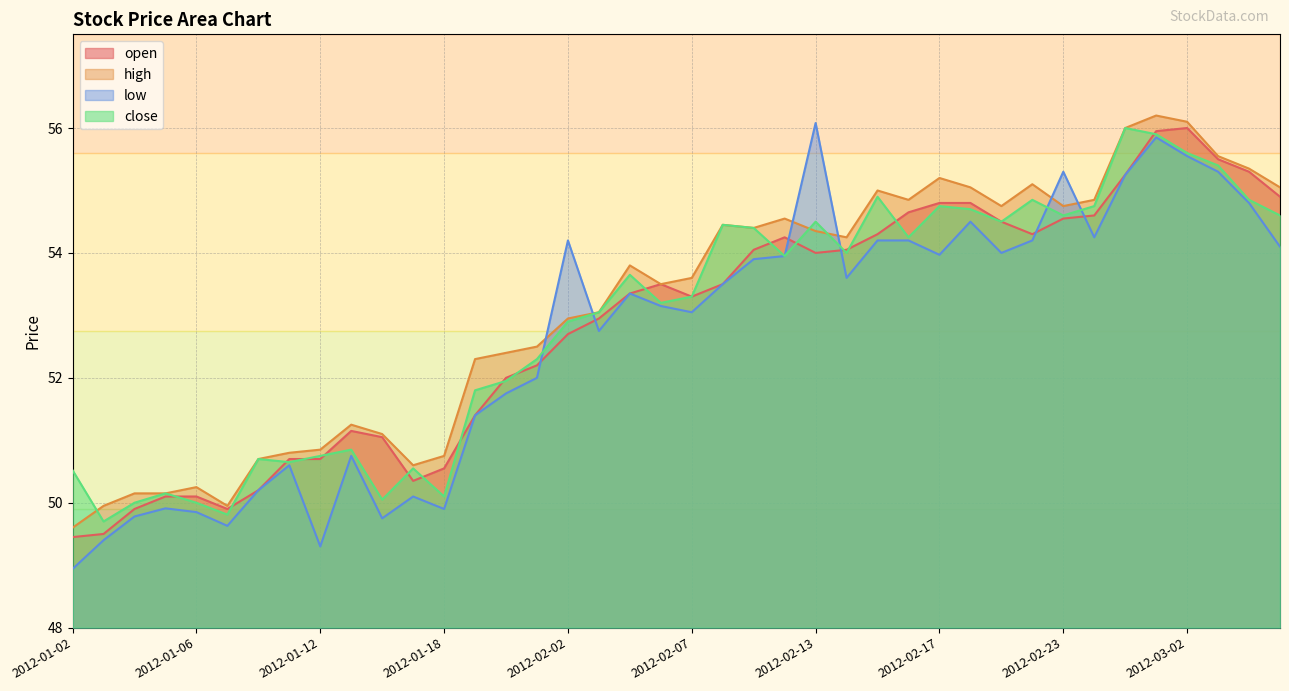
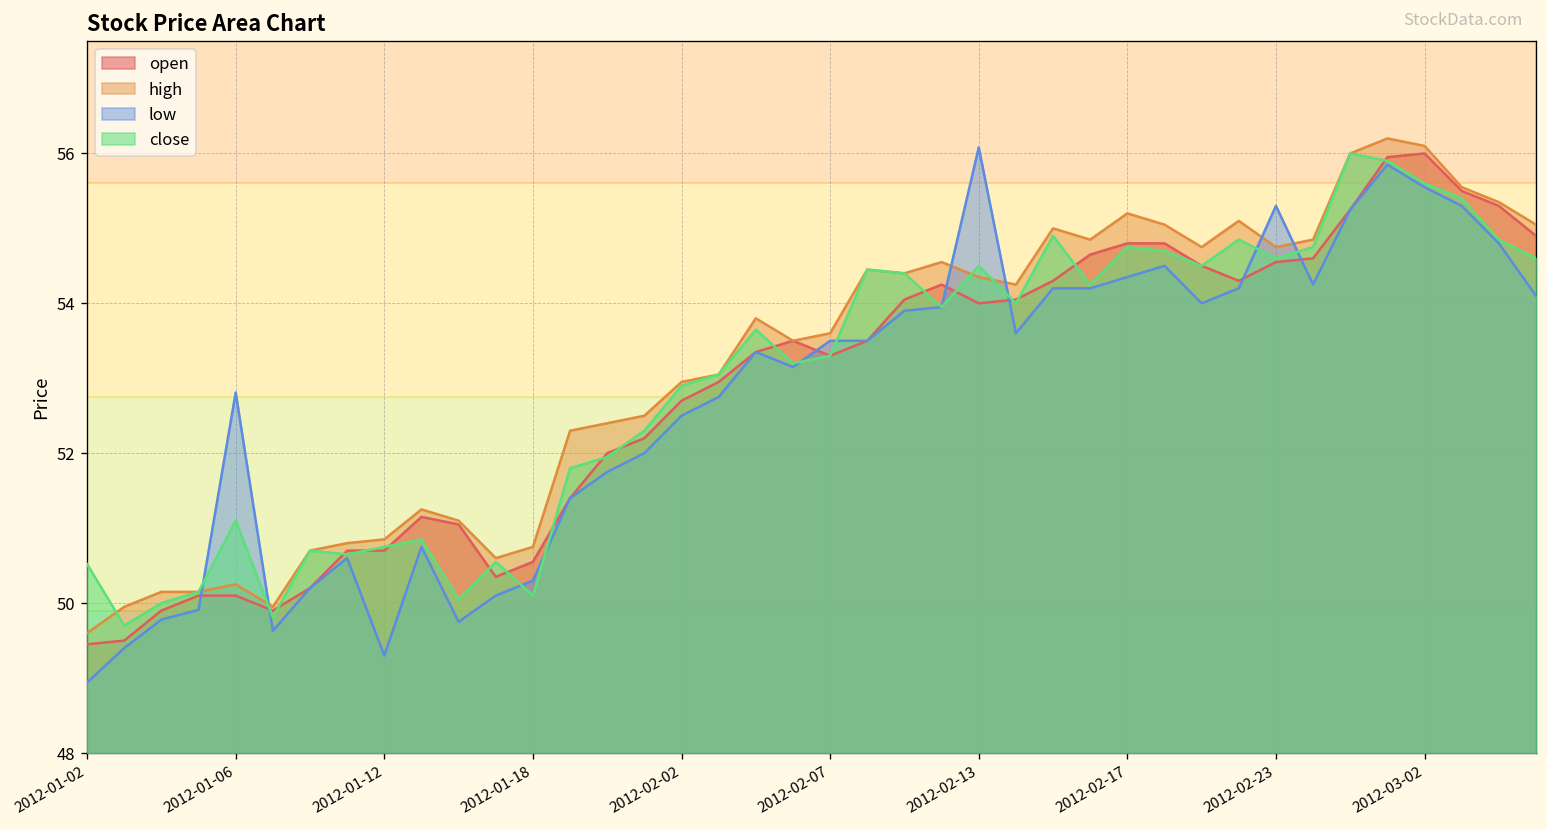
low, 2012-01-06: 49.9 -> 52.8
close, 2012-01-06: 50.0 -> 51.1
low, 2012-01-18: 49.9 -> 50.3
low, 2012-02-02: 54.2 -> 52.5
low, 2012-02-07: 53.1 -> 53.5
low, 2012-02-17: 54.0 -> 54.4
